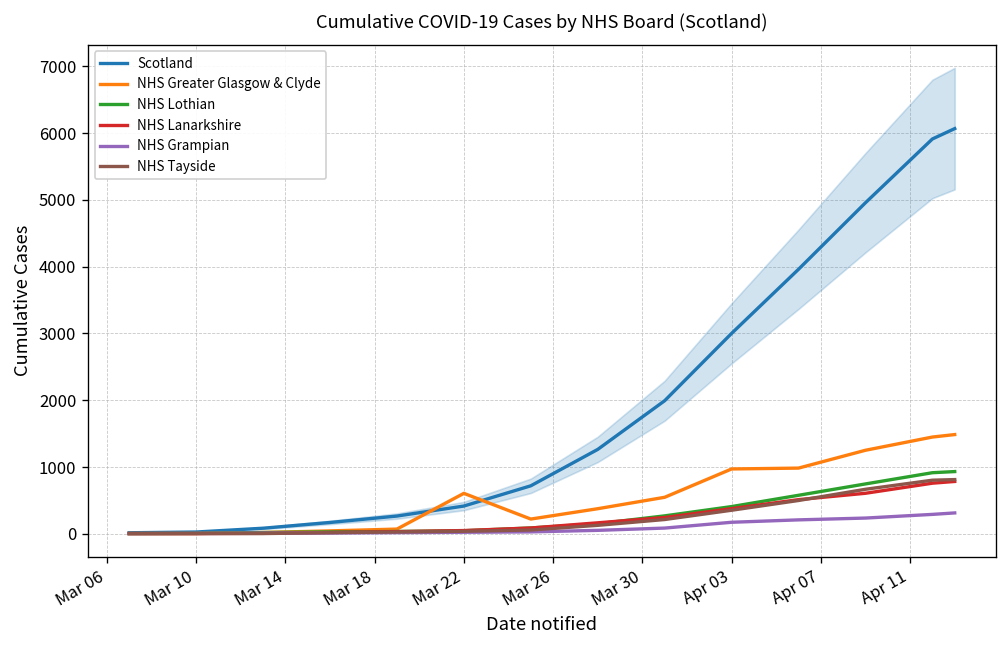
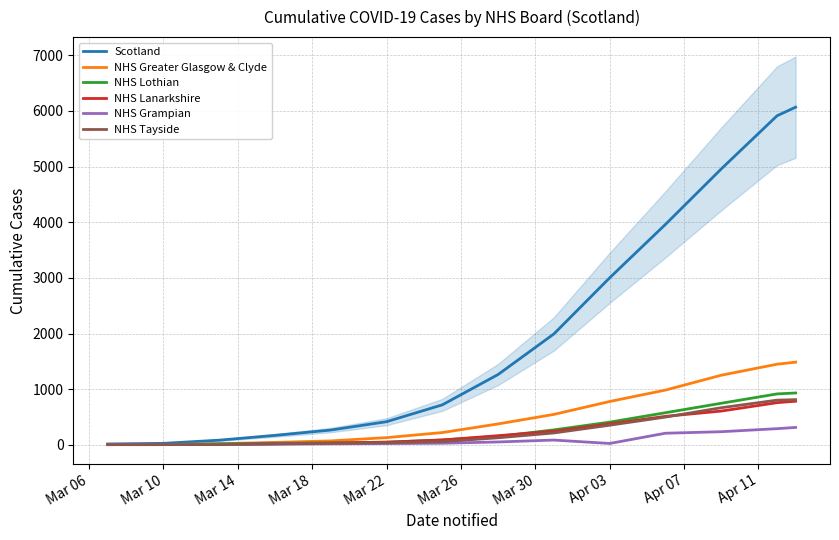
NHS Greater Glasgow & Clyde, Mar 22: 600 -> 100
NHS Greater Glasgow & Clyde, Apr 03: 1000 -> 800
NHS Grampian, Apr 03: 200 -> 0
